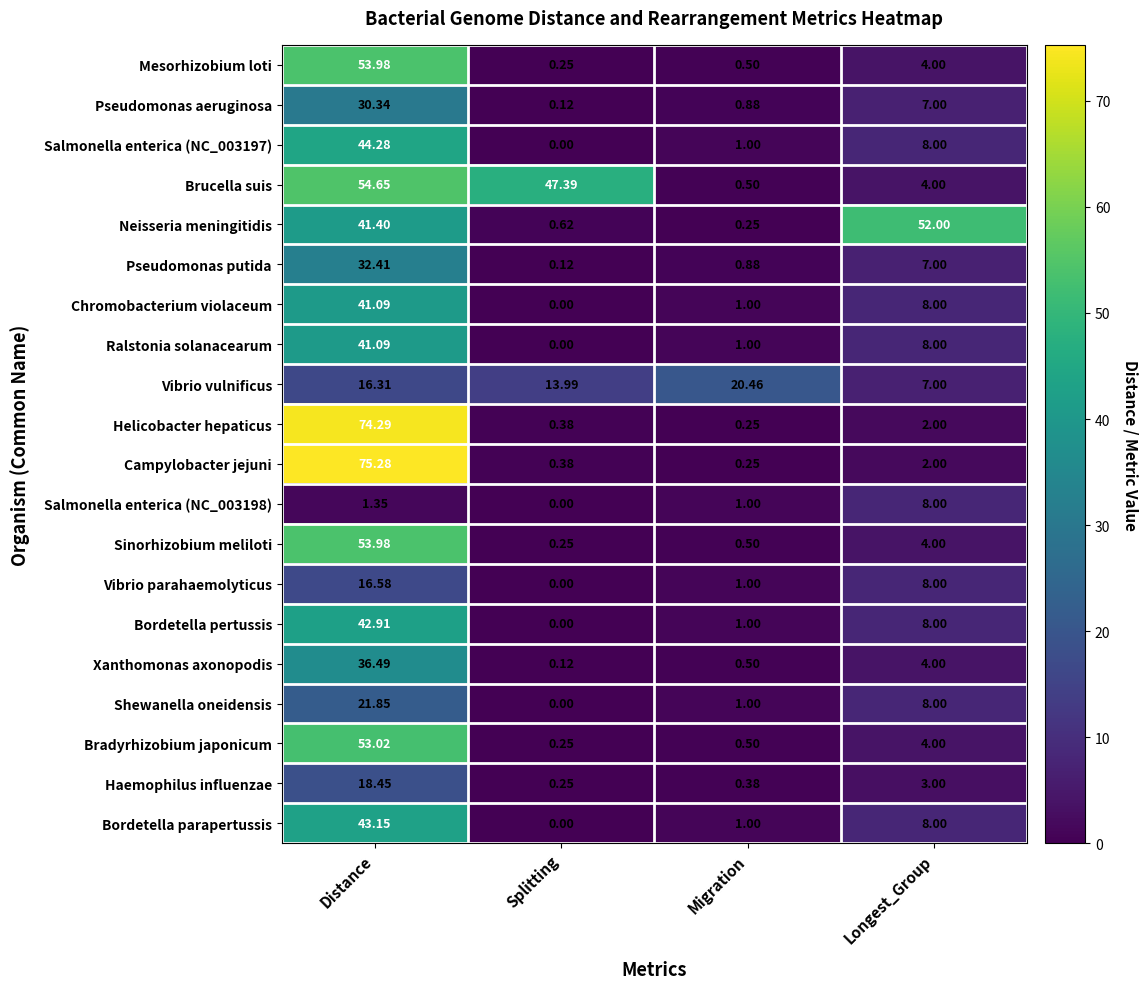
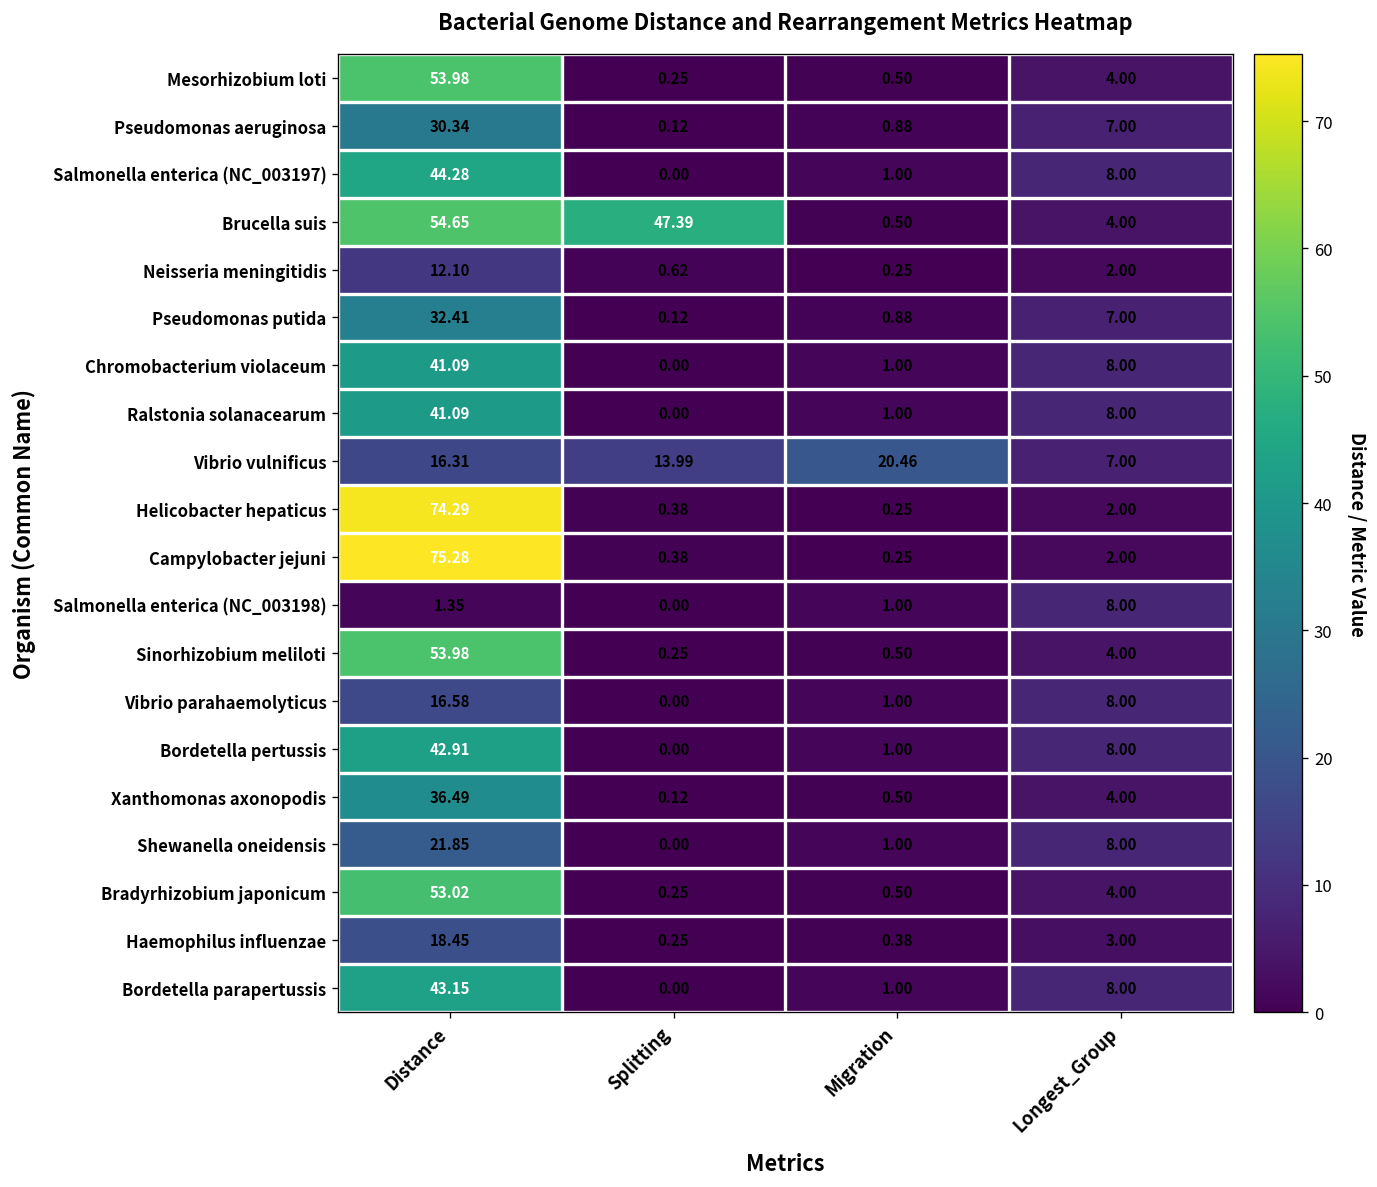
Neisseria meningitidis, Distance: 41.40 -> 12.10
Neisseria meningitidis, Longest_Group: 52.00 -> 2.00
